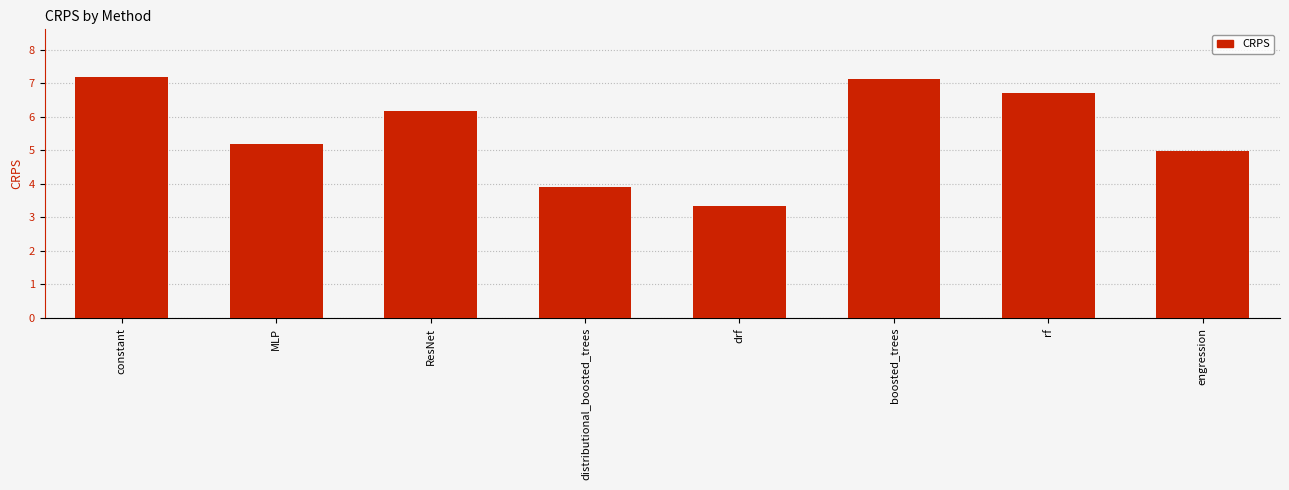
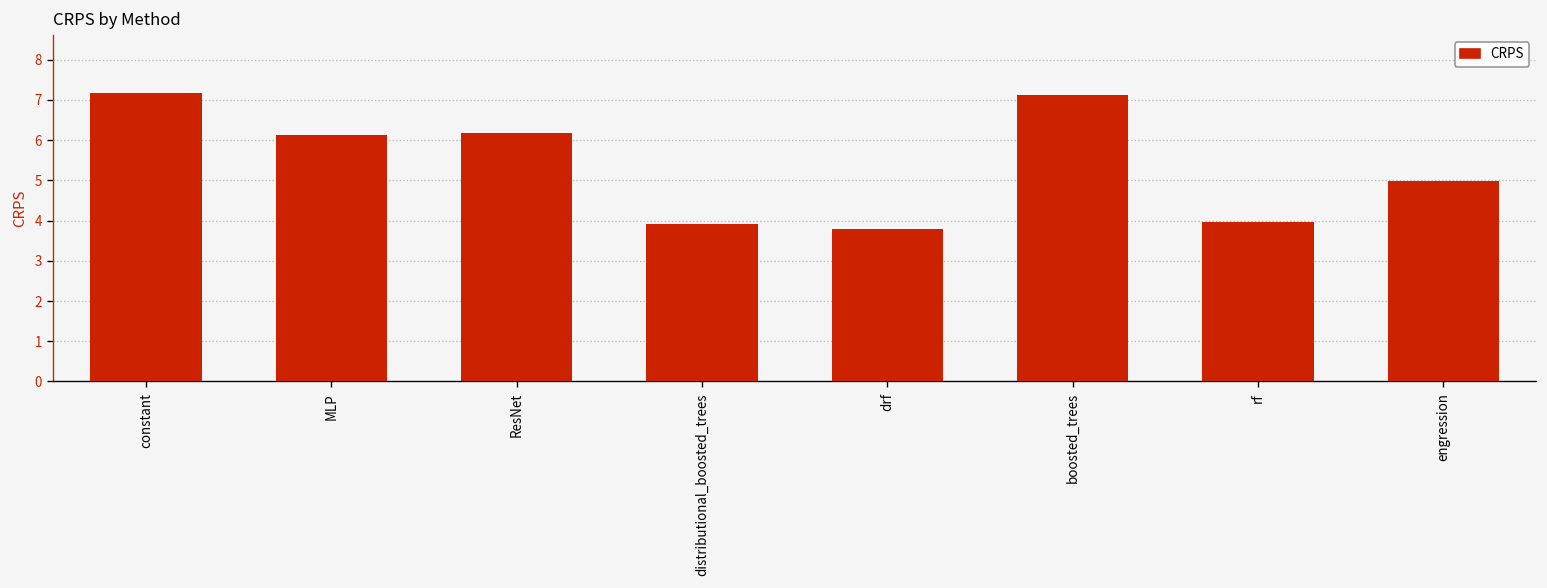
MLP: 5.2 -> 6.1
drf: 3.3 -> 3.8
rf: 6.7 -> 4.0
